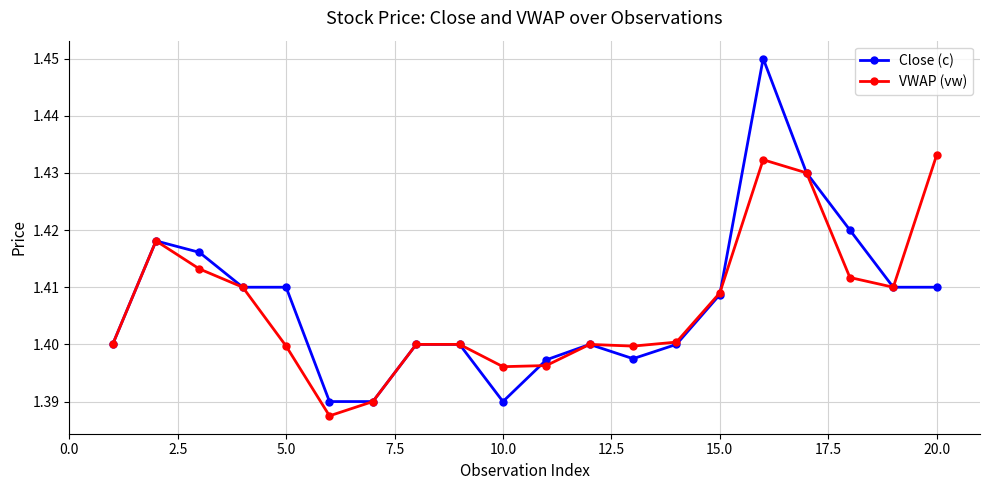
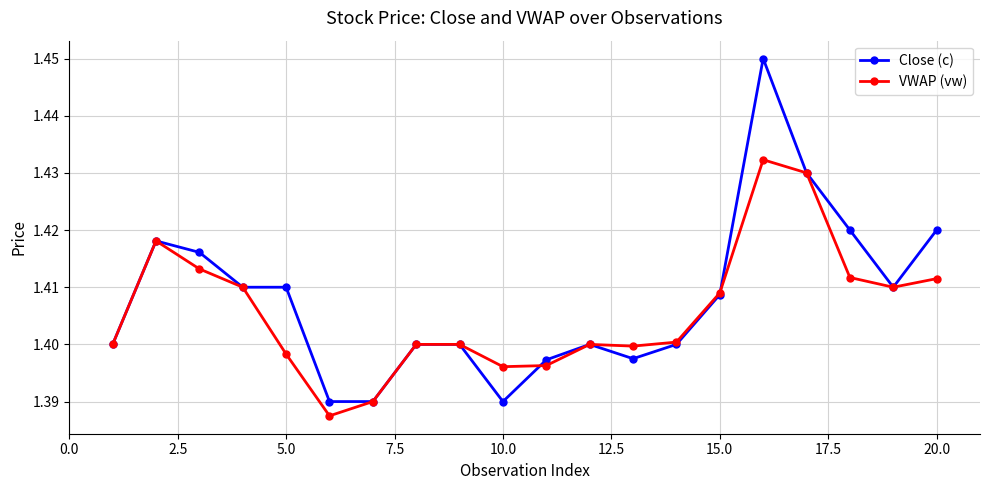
VWAP (vw), 5.0: 1.400 -> 1.398
Close (c), 20.0: 1.41 -> 1.42
VWAP (vw), 20.0: 1.433 -> 1.412
